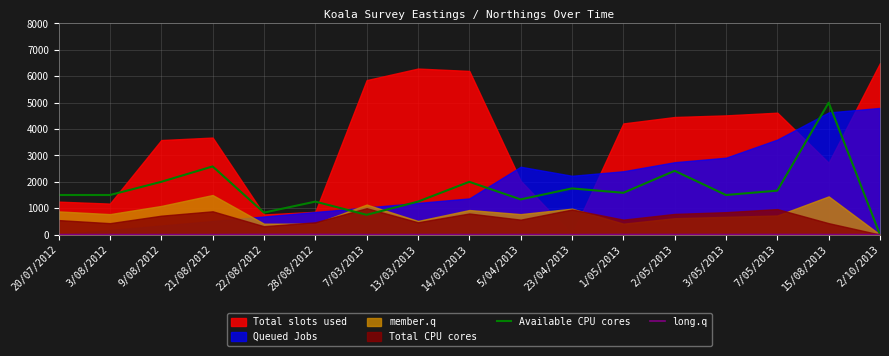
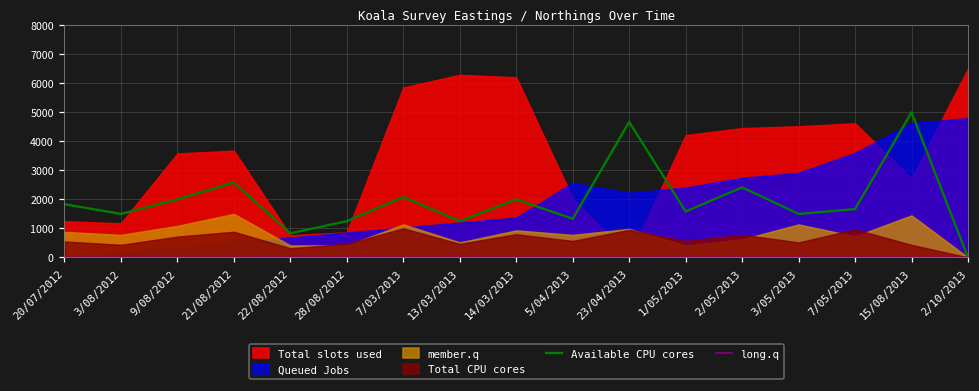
Available CPU cores, 20/07/2012: 1500 -> 1800
Available CPU cores, 7/03/2013: 800 -> 2100
Available CPU cores, 23/04/2013: 1800 -> 4700
member.q, 3/05/2013: 700 -> 1100
Total CPU cores, 3/05/2013: 900 -> 500
